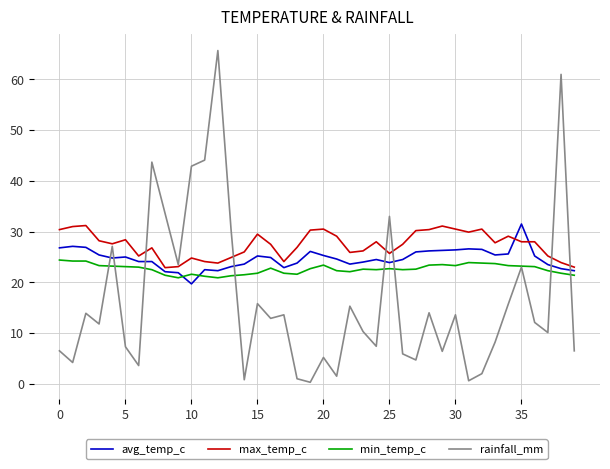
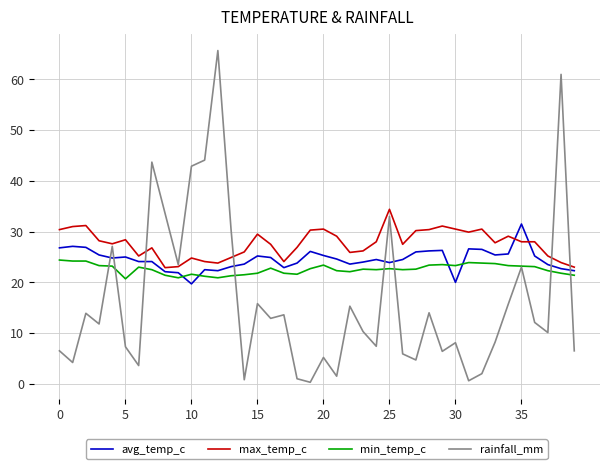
min_temp_c, 5: 23 -> 21
max_temp_c, 25: 26 -> 34
avg_temp_c, 30: 26 -> 20
rainfall_mm, 30: 14 -> 8
